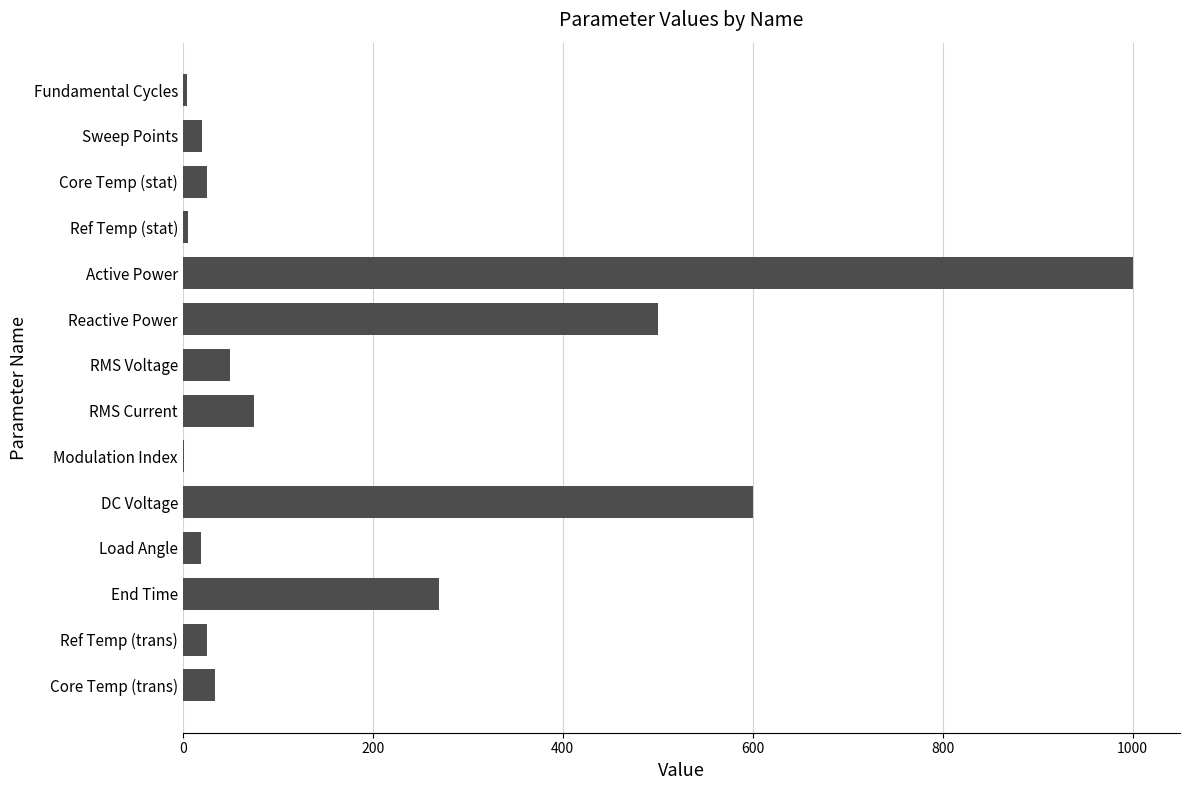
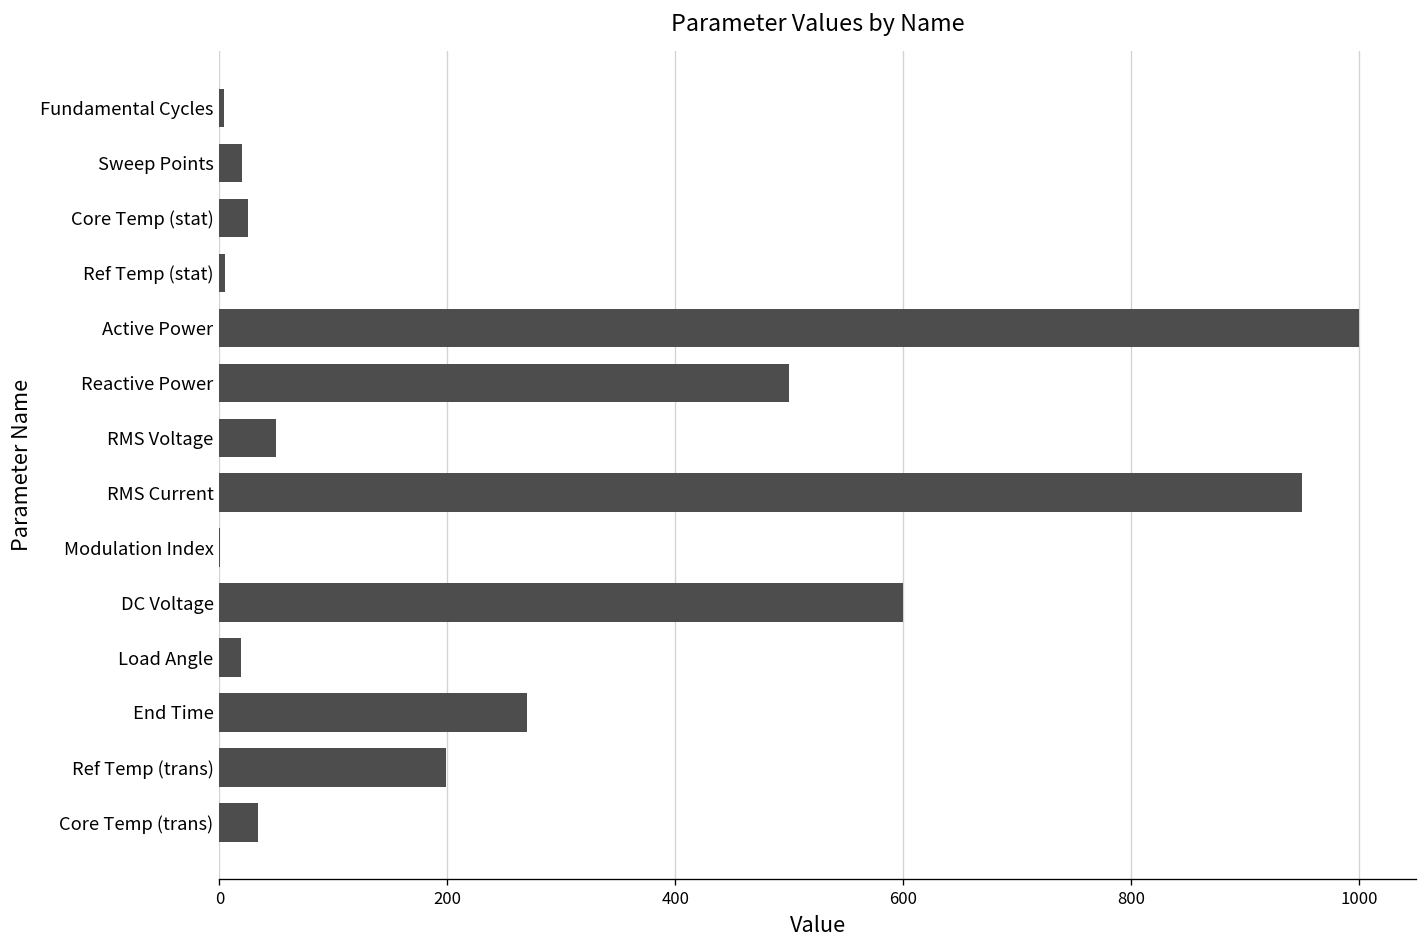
RMS Current: 80 -> 950
Ref Temp (trans): 30 -> 200
